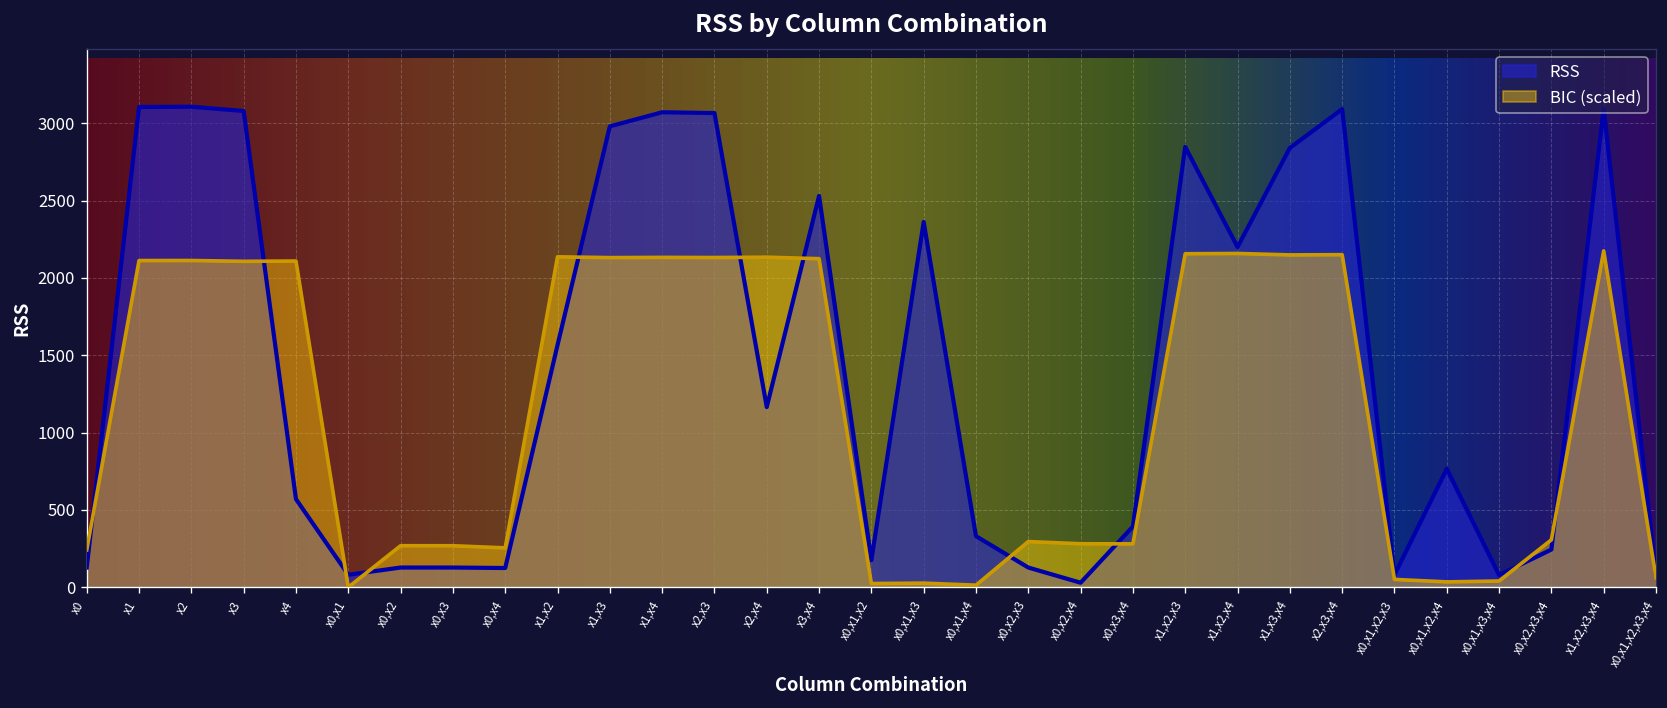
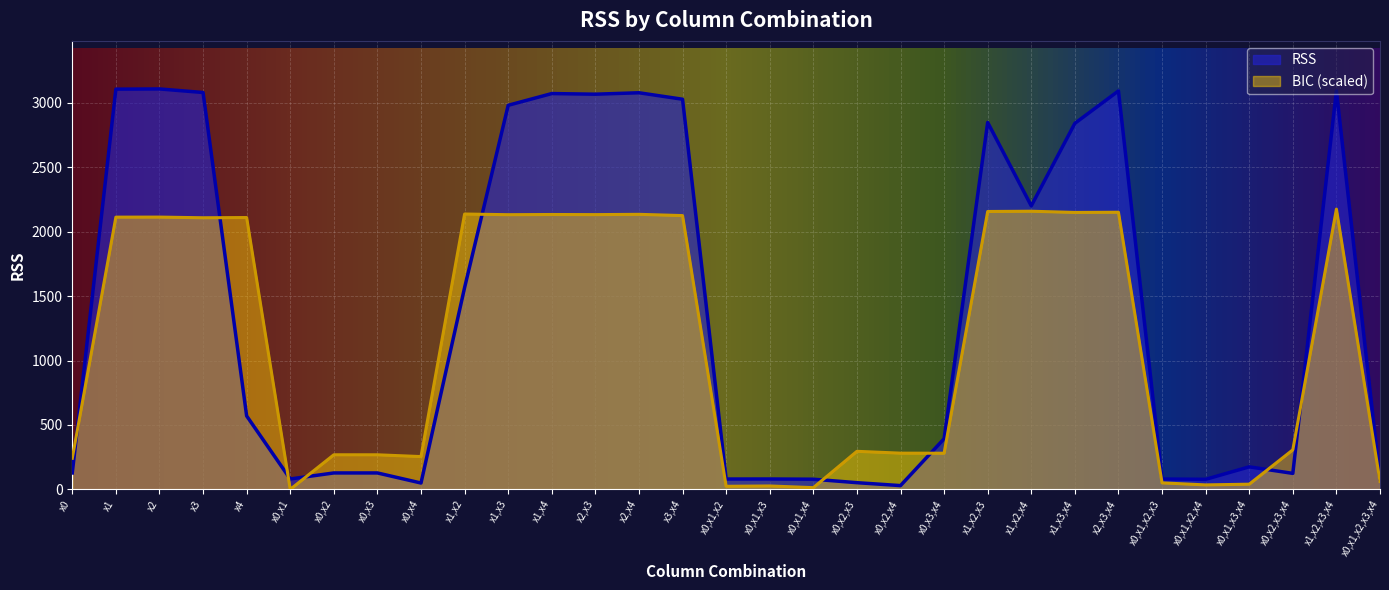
RSS, x0,x4: 120 -> 50
RSS, x2,x4: 1170 -> 3080
RSS, x3,x4: 2530 -> 3030
RSS, x0,x1,x2: 180 -> 80
RSS, x0,x1,x3: 2360 -> 80
RSS, x0,x1,x4: 330 -> 80
RSS, x0,x2,x3: 130 -> 50
RSS, x0,x1,x2,x4: 770 -> 80
RSS, x0,x1,x3,x4: 80 -> 170
RSS, x0,x2,x3,x4: 240 -> 120
